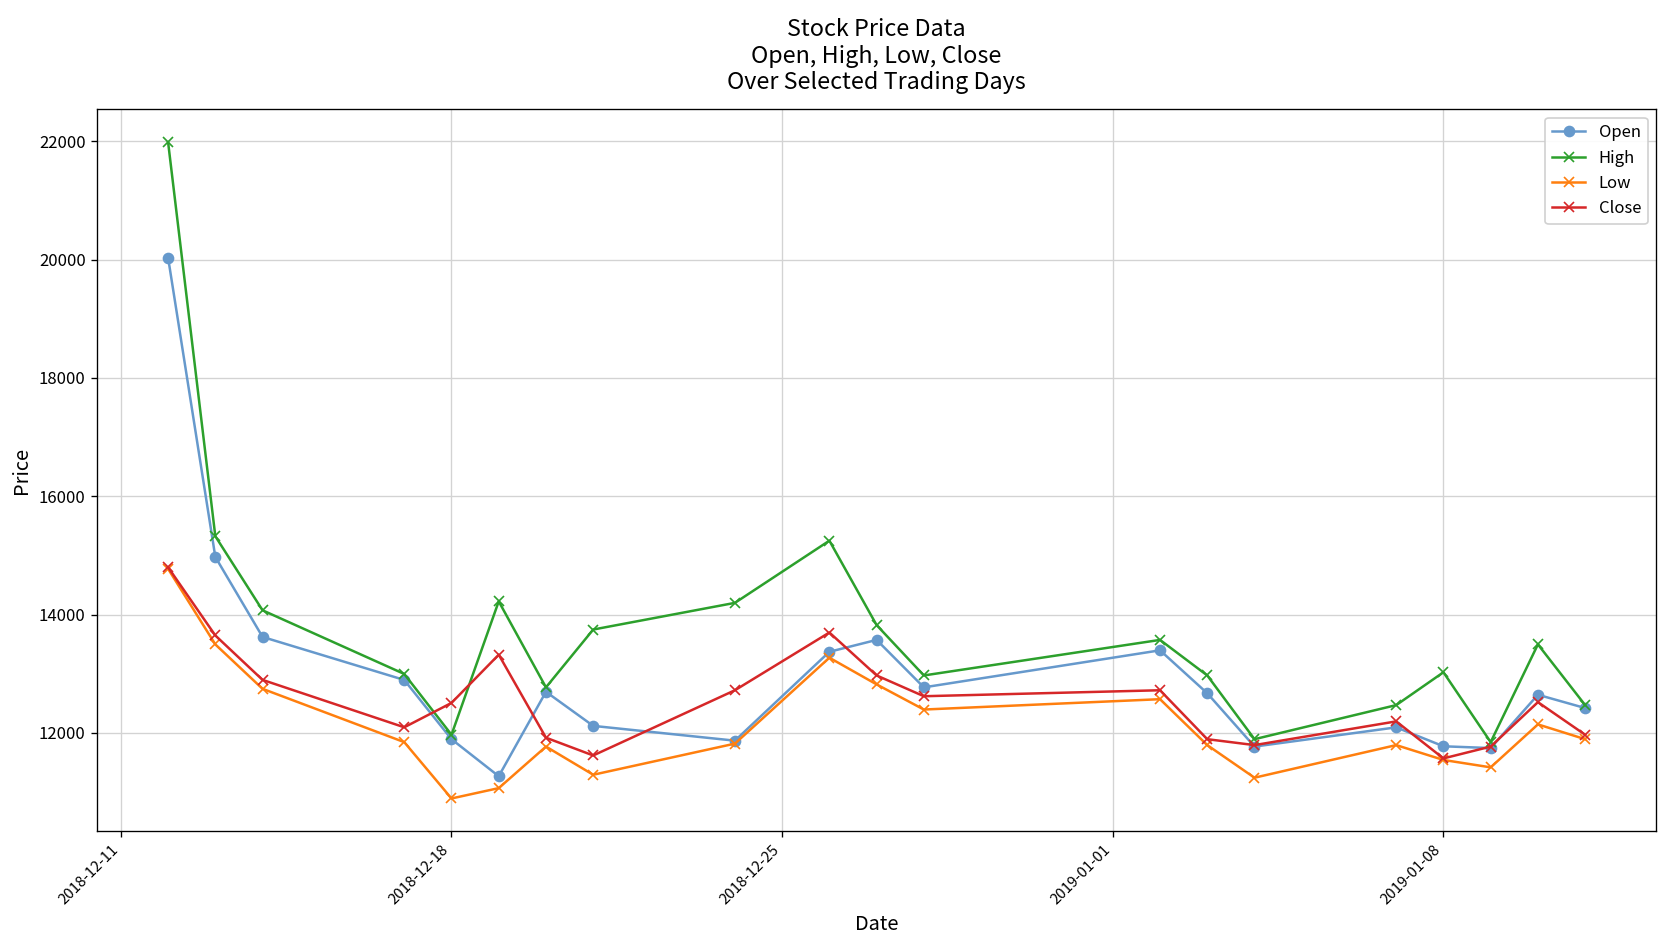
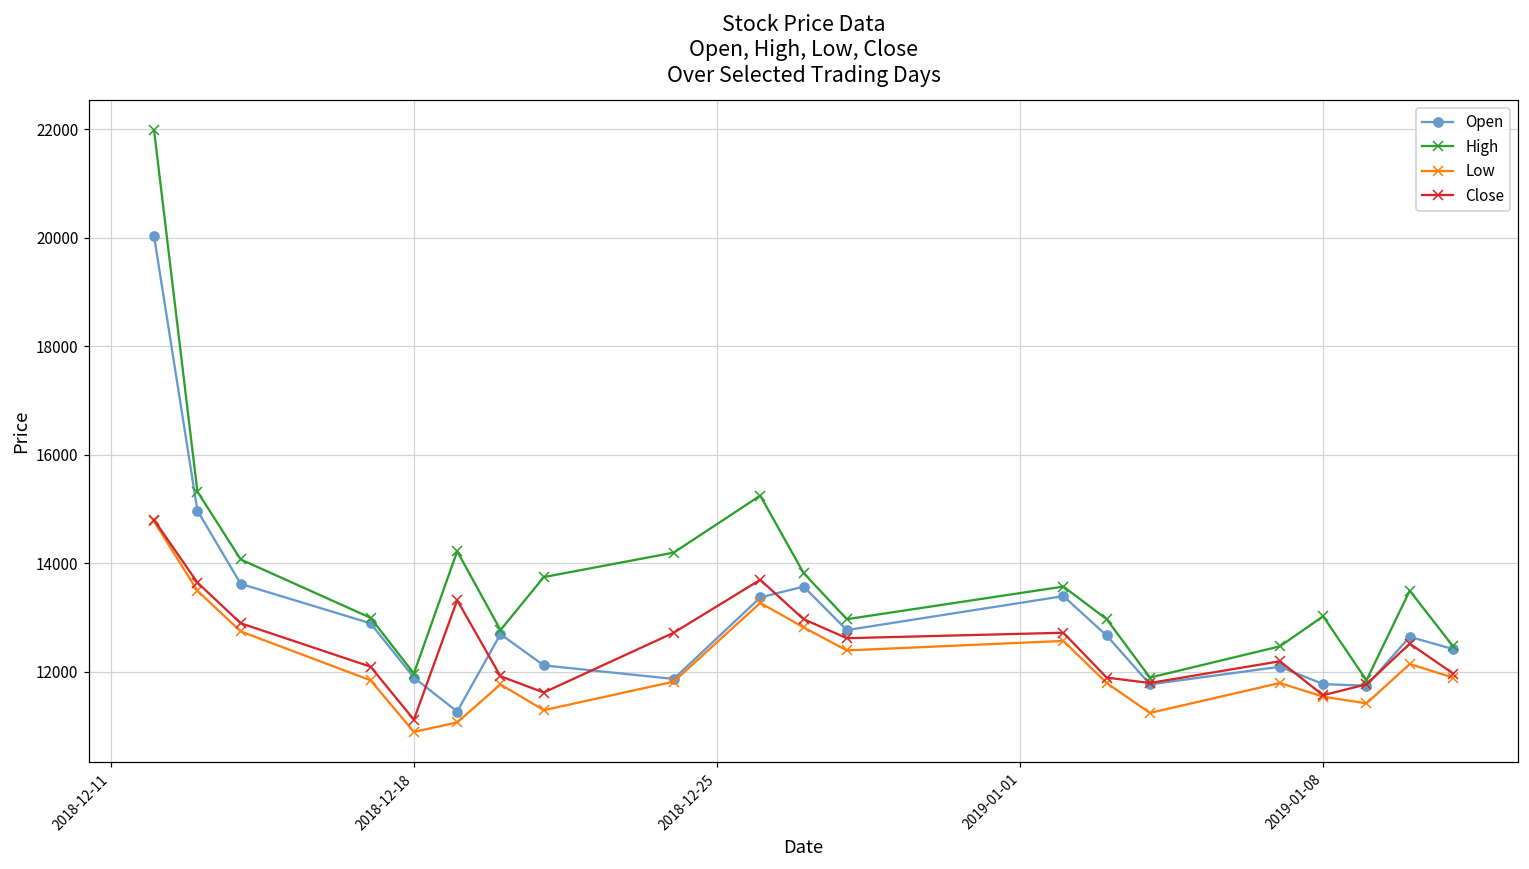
Close, 2018-12-18: 12500 -> 11100
